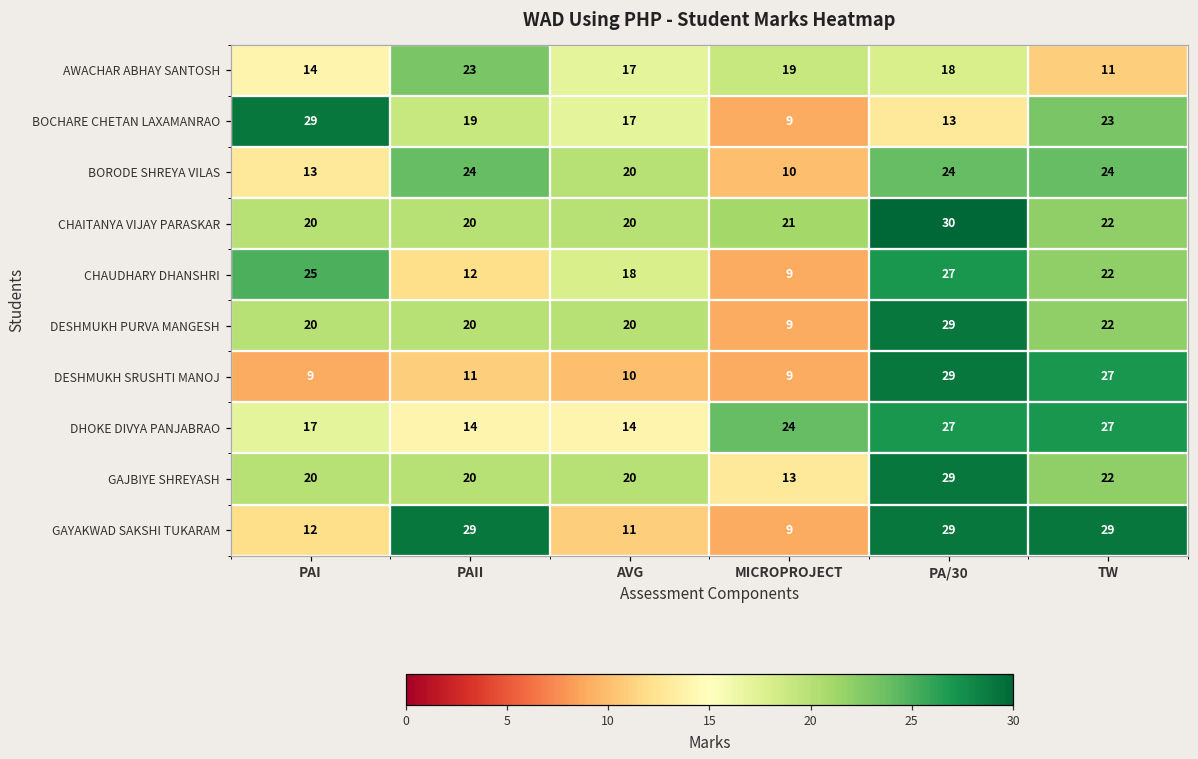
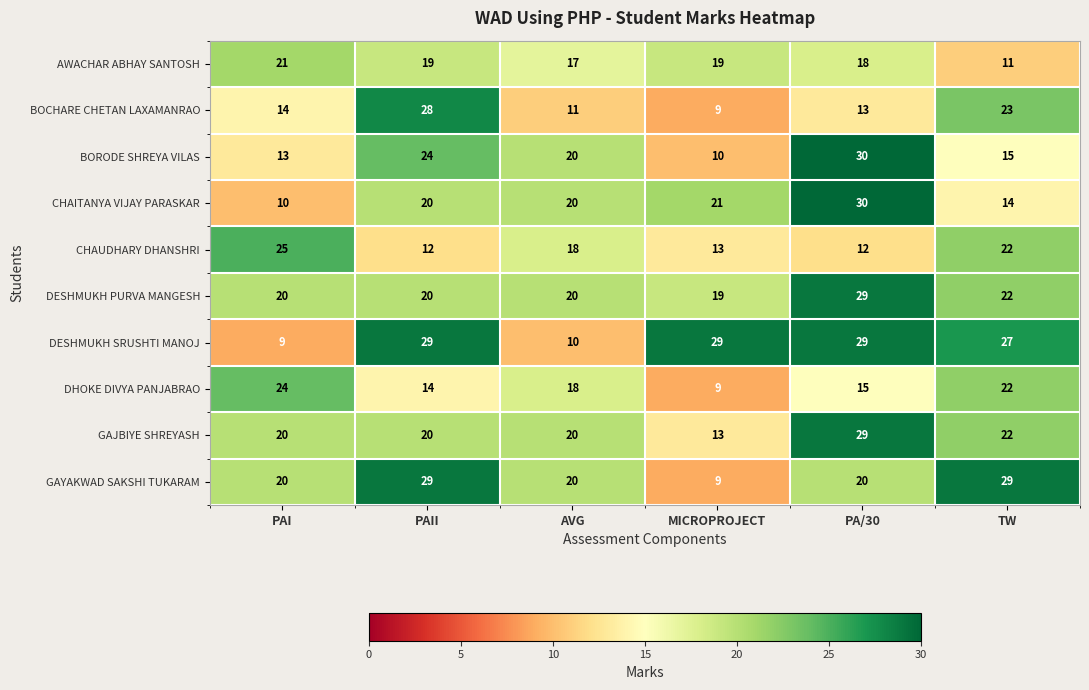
AWACHAR ABHAY SANTOSH, PAI: 14 -> 21
AWACHAR ABHAY SANTOSH, PAII: 23 -> 19
BOCHARE CHETAN LAXAMANRAO, PAI: 29 -> 14
BOCHARE CHETAN LAXAMANRAO, PAII: 19 -> 28
BOCHARE CHETAN LAXAMANRAO, AVG: 17 -> 11
BORODE SHREYA VILAS, PA/30: 24 -> 30
BORODE SHREYA VILAS, TW: 24 -> 15
CHAITANYA VIJAY PARASKAR, PAI: 20 -> 10
CHAITANYA VIJAY PARASKAR, TW: 22 -> 14
CHAUDHARY DHANSHRI, MICROPROJECT: 9 -> 13
CHAUDHARY DHANSHRI, PA/30: 27 -> 12
DESHMUKH PURVA MANGESH, MICROPROJECT: 9 -> 19
DESHMUKH SRUSHTI MANOJ, PAII: 11 -> 29
DESHMUKH SRUSHTI MANOJ, MICROPROJECT: 9 -> 29
DHOKE DIVYA PANJABRAO, PAI: 17 -> 24
DHOKE DIVYA PANJABRAO, AVG: 14 -> 18
DHOKE DIVYA PANJABRAO, MICROPROJECT: 24 -> 9
DHOKE DIVYA PANJABRAO, PA/30: 27 -> 15
DHOKE DIVYA PANJABRAO, TW: 27 -> 22
GAYAKWAD SAKSHI TUKARAM, PAI: 12 -> 20
GAYAKWAD SAKSHI TUKARAM, AVG: 11 -> 20
GAYAKWAD SAKSHI TUKARAM, PA/30: 29 -> 20
